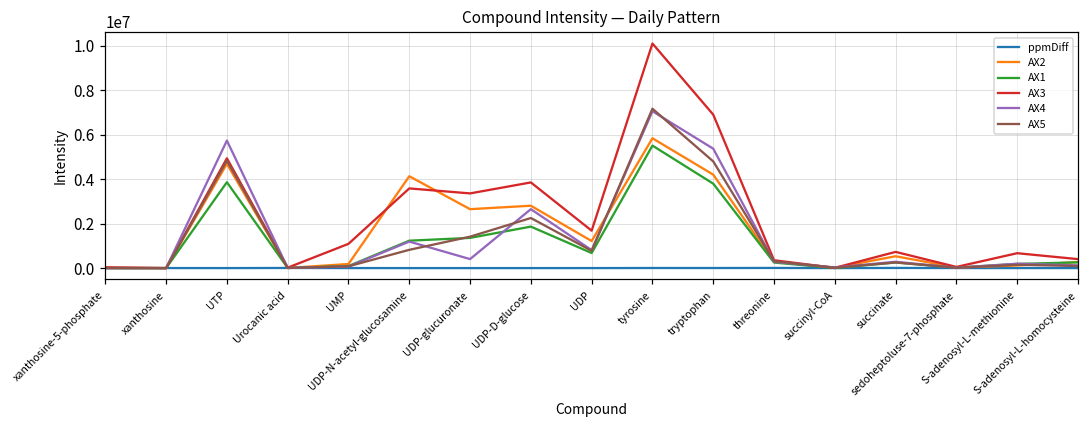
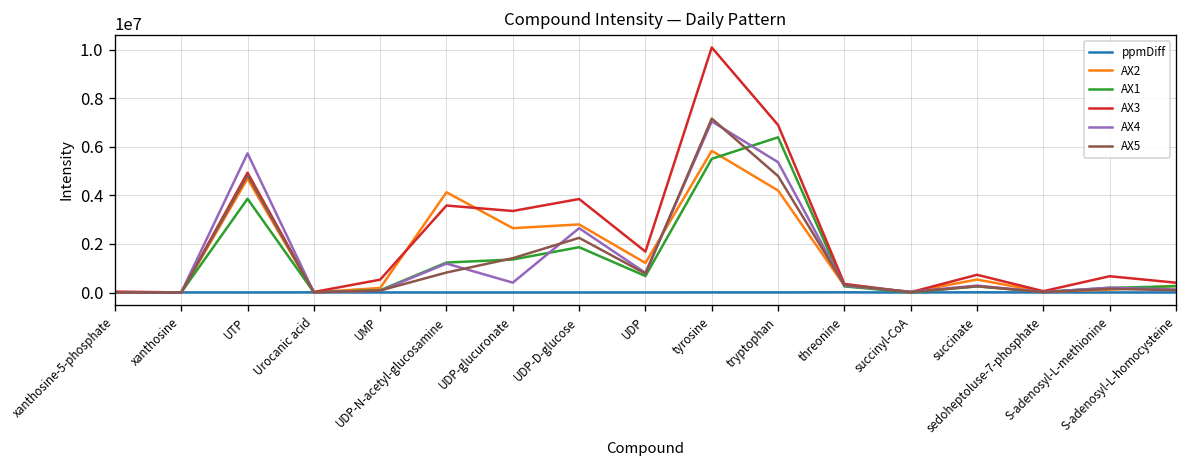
AX3, UMP: 1100000 -> 500000
AX1, tryptophan: 3800000 -> 6400000
